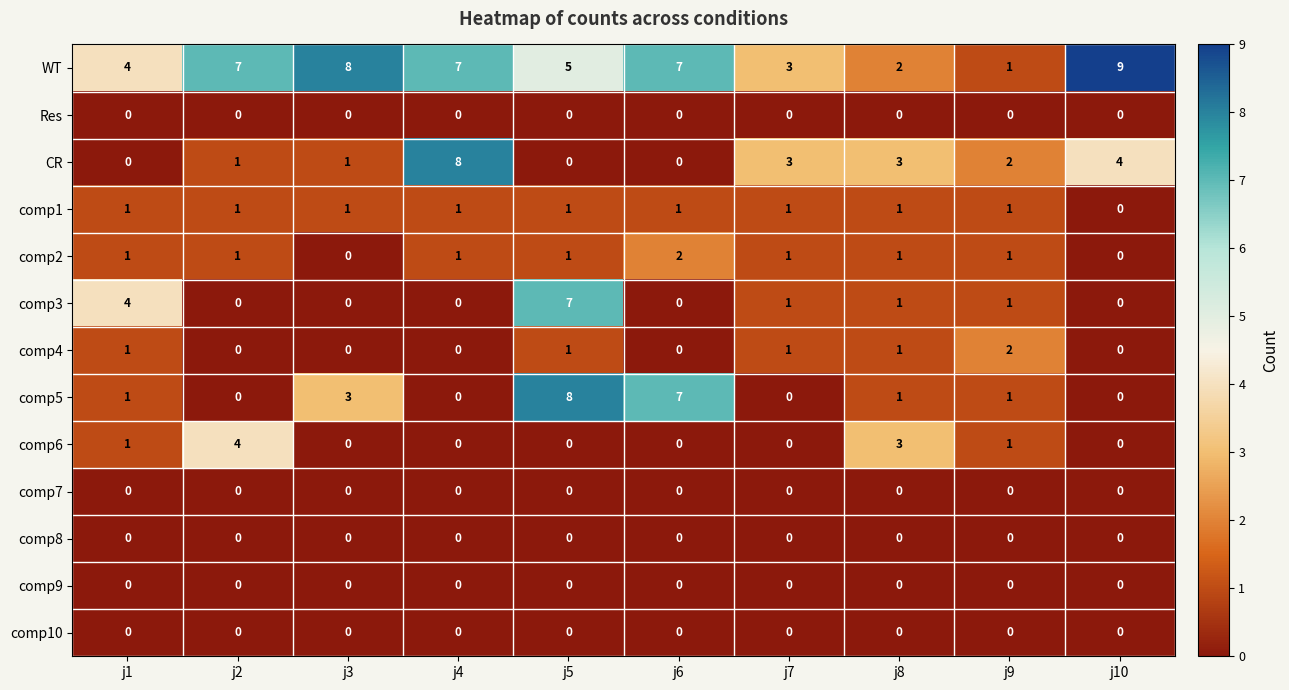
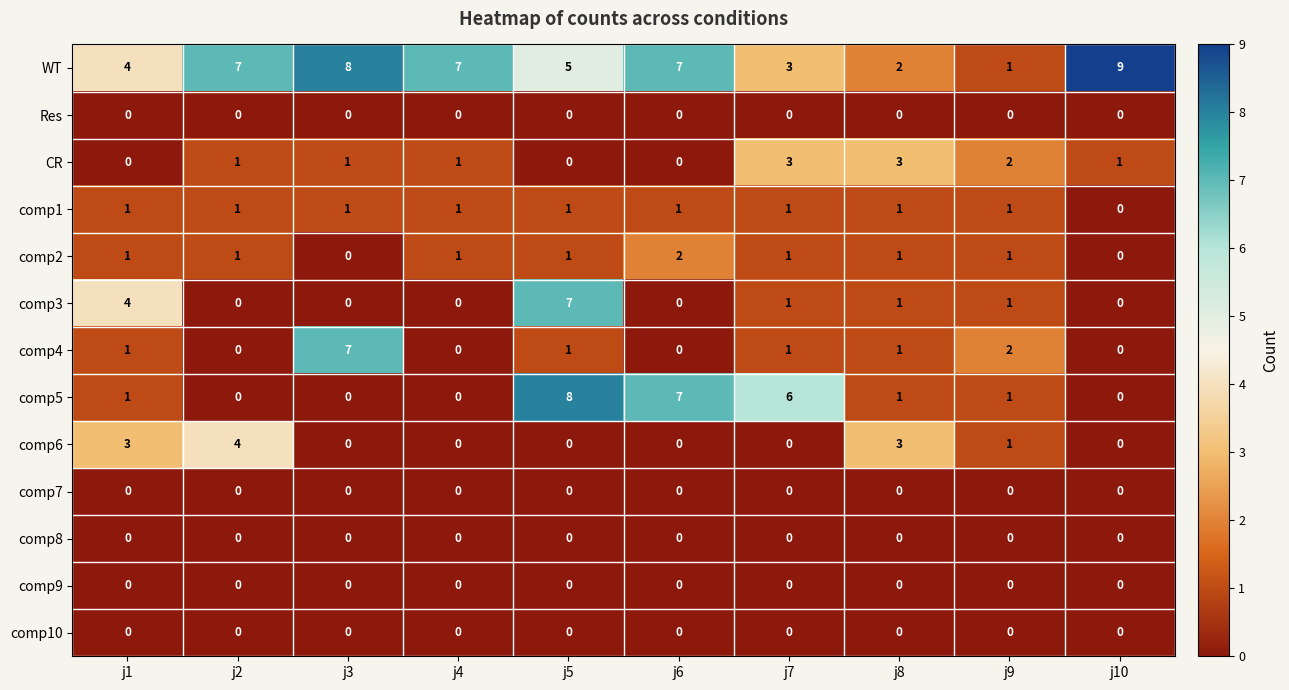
CR, j4: 8 -> 1
CR, j10: 4 -> 1
comp4, j3: 0 -> 7
comp5, j3: 3 -> 0
comp5, j7: 0 -> 6
comp6, j1: 1 -> 3
